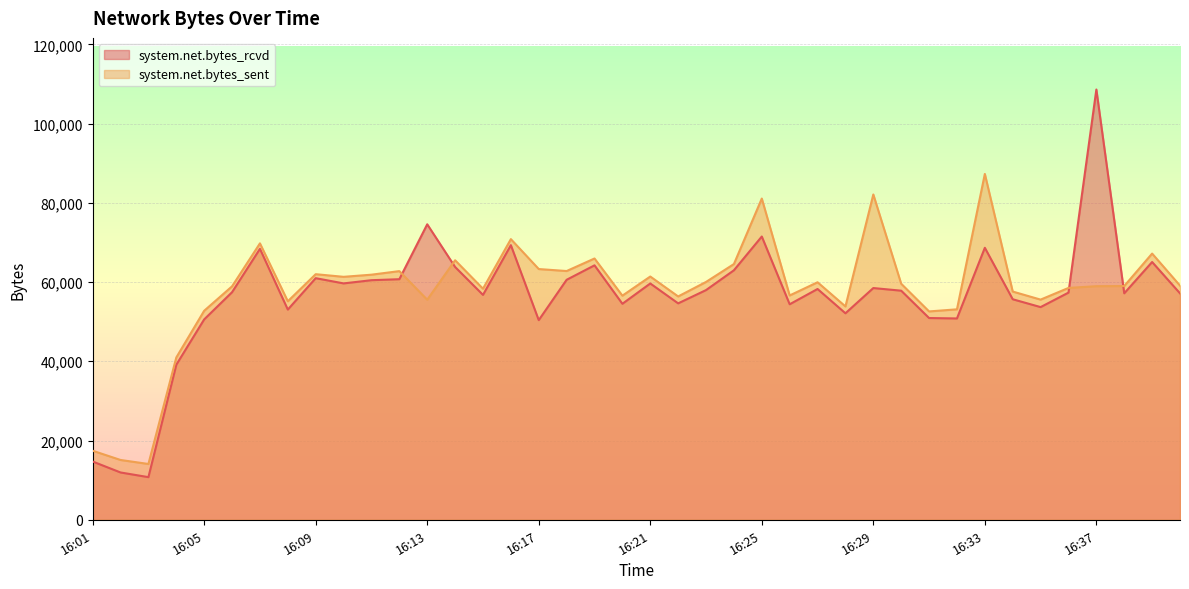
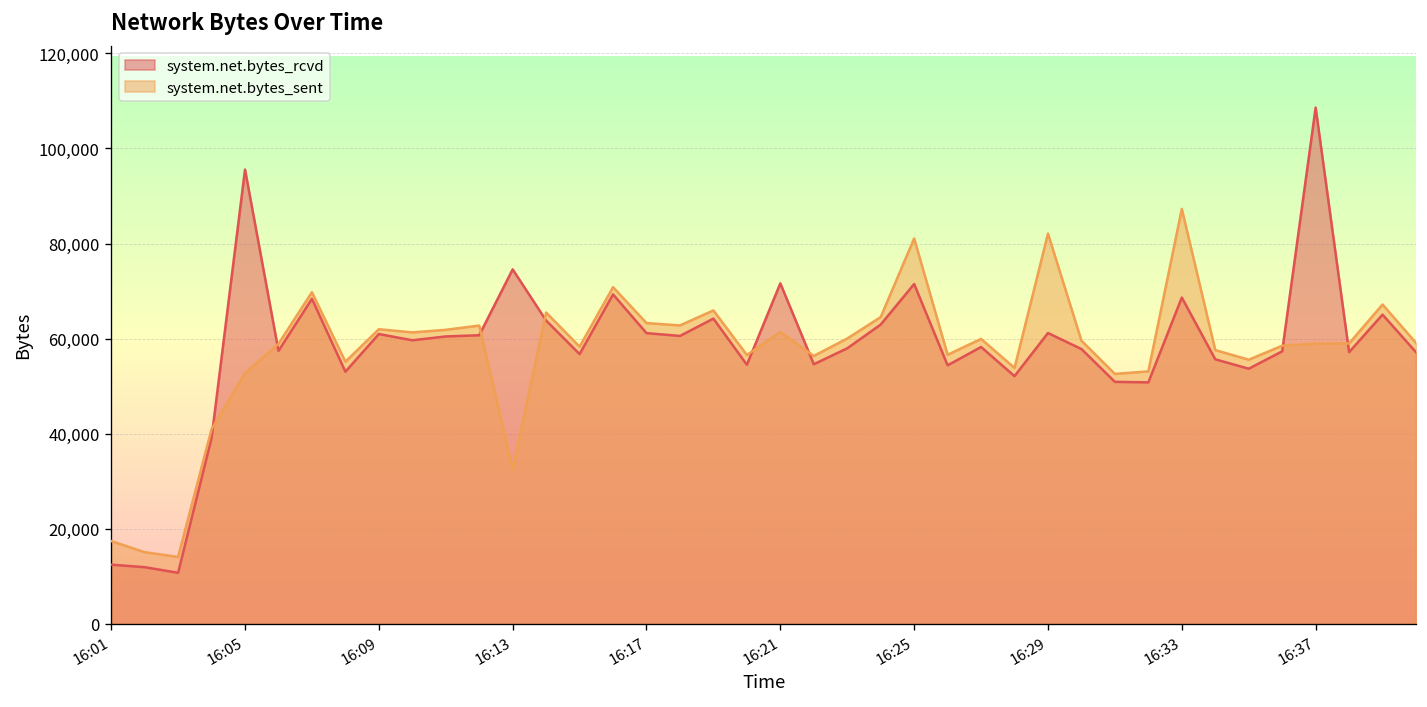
system.net.bytes_rcvd, 16:01: 15,000 -> 12,000
system.net.bytes_rcvd, 16:05: 51,000 -> 96,000
system.net.bytes_sent, 16:13: 56,000 -> 33,000
system.net.bytes_rcvd, 16:17: 50,000 -> 61,000
system.net.bytes_rcvd, 16:21: 60,000 -> 72,000
system.net.bytes_rcvd, 16:29: 58,000 -> 61,000
